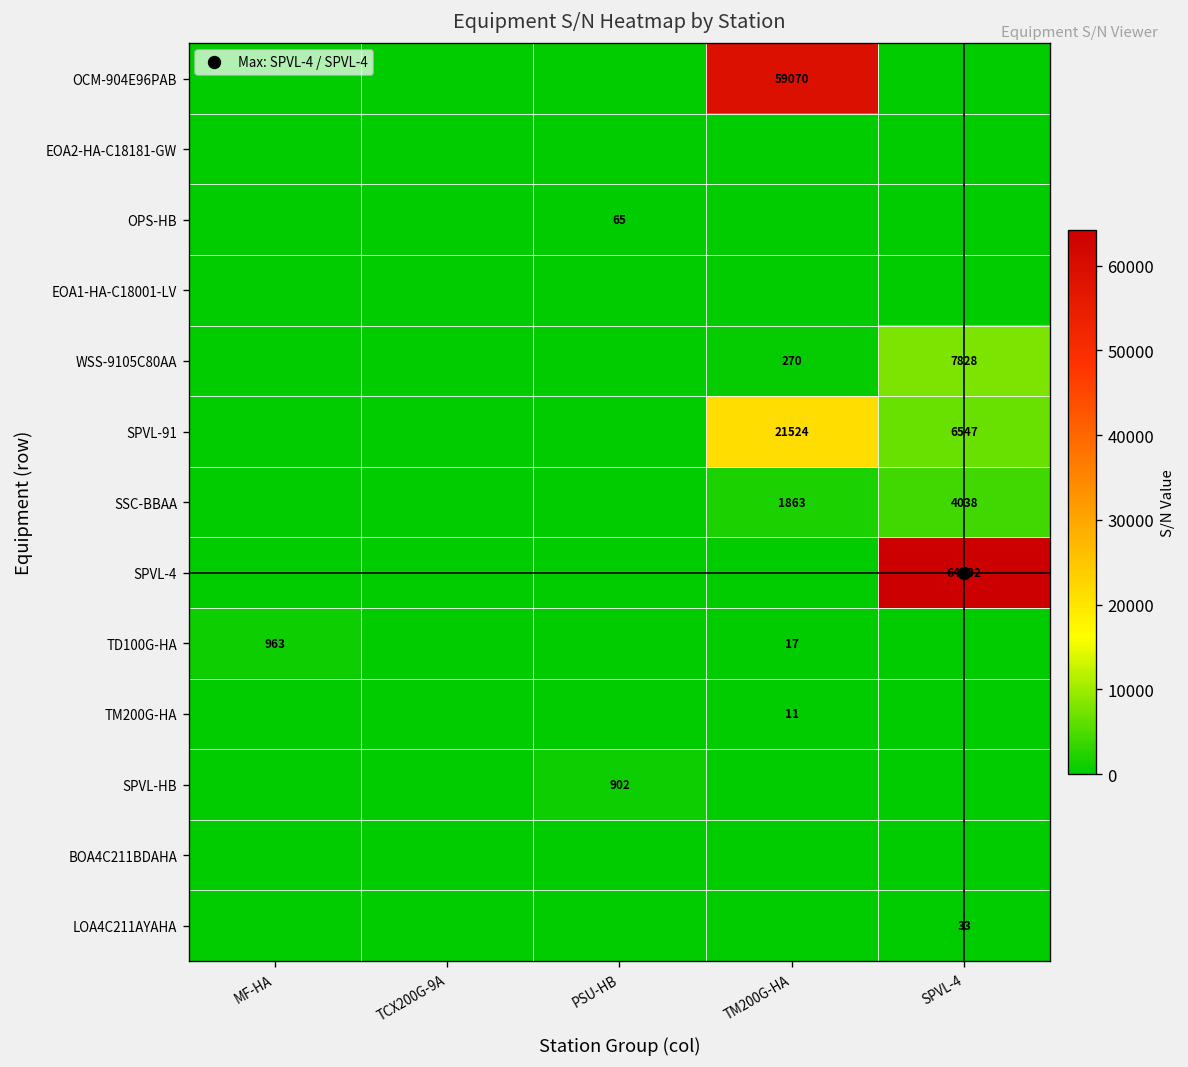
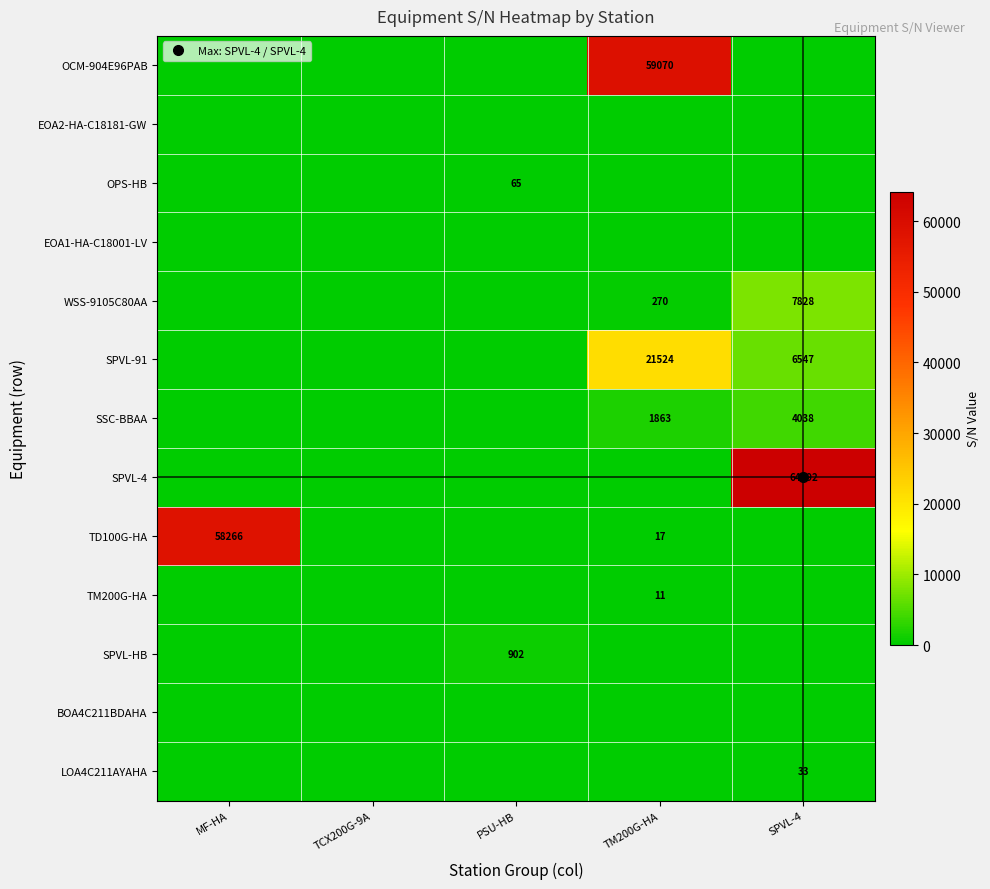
TD100G-HA, MF-HA: 963 -> 58266
